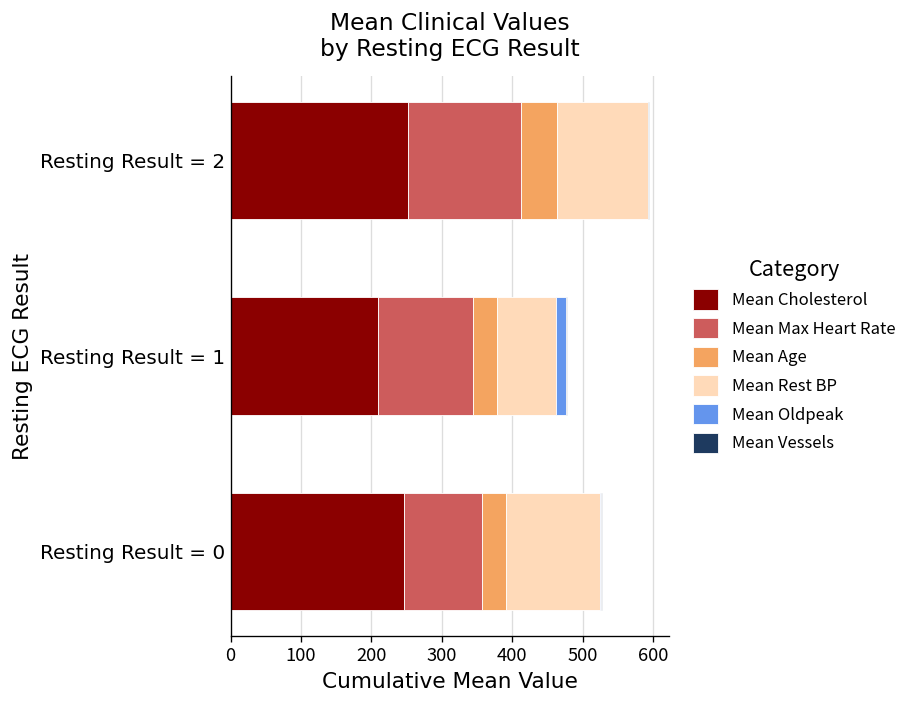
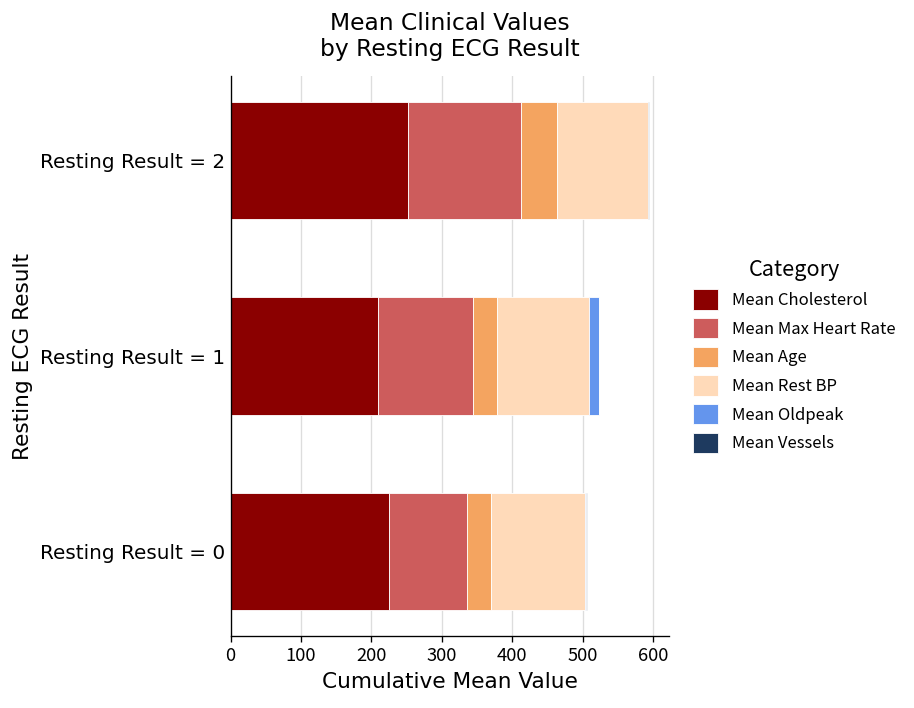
Mean Rest BP, Resting Result = 1: 80 -> 130
Mean Cholesterol, Resting Result = 0: 250 -> 230
